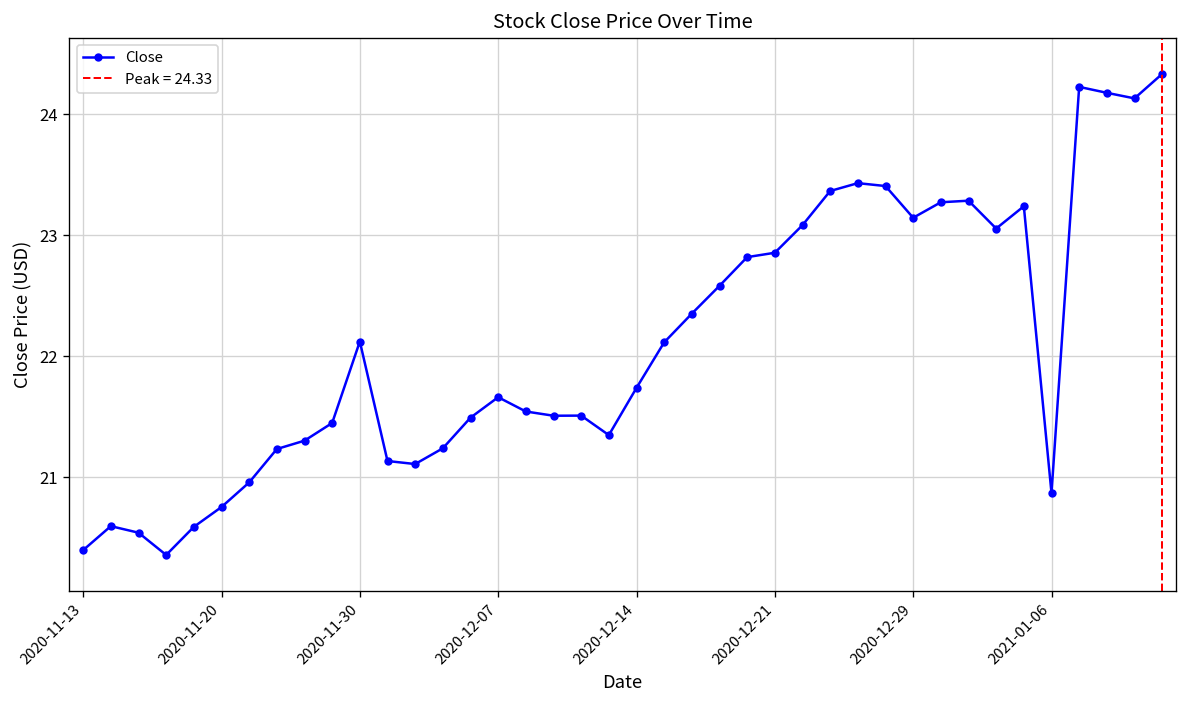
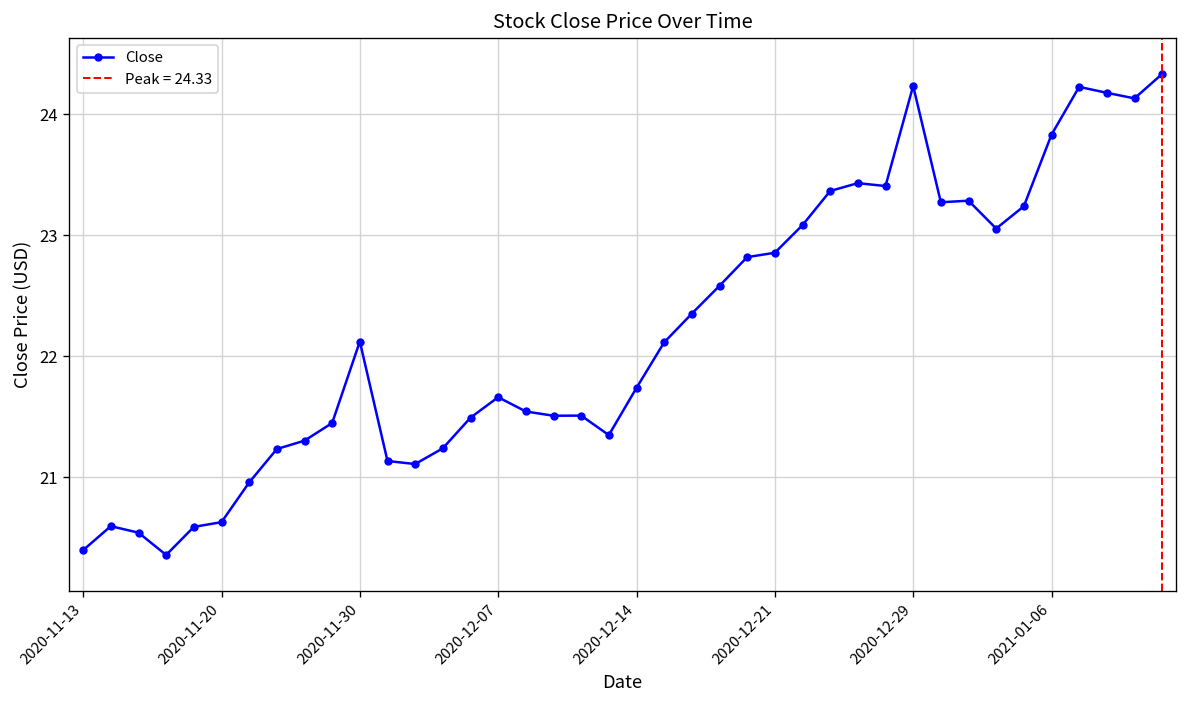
2020-11-20: 20.76 -> 20.63
2020-12-29: 23.14 -> 24.23
2021-01-06: 20.87 -> 23.83
